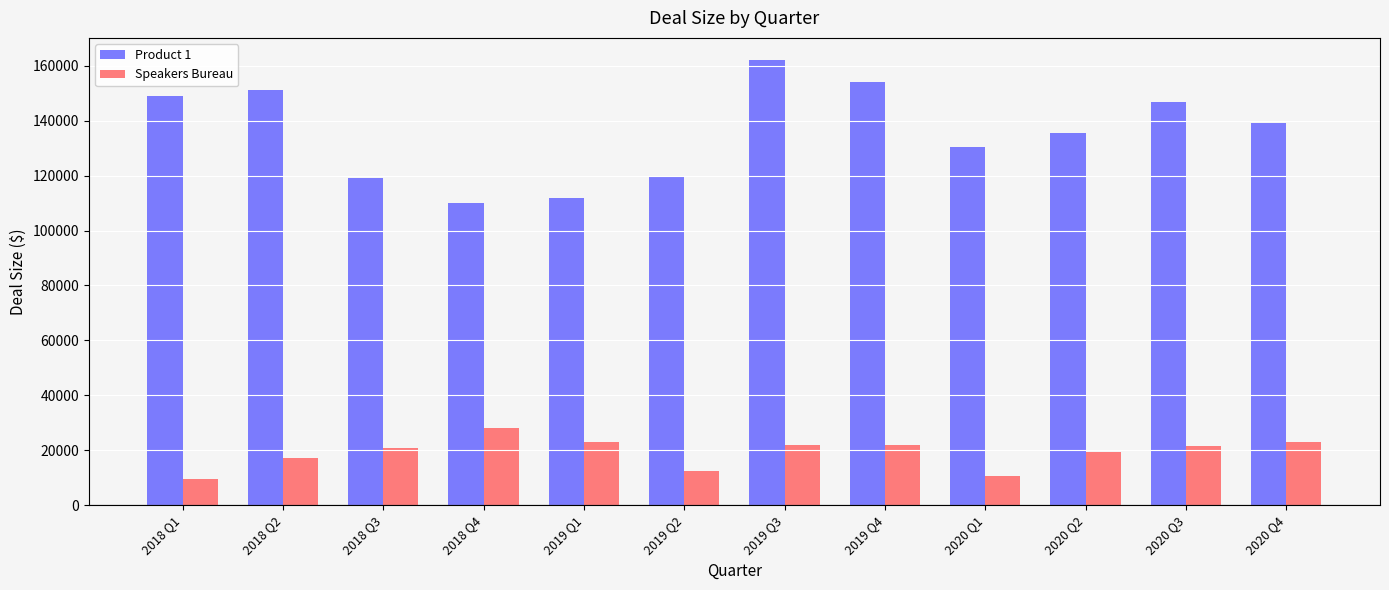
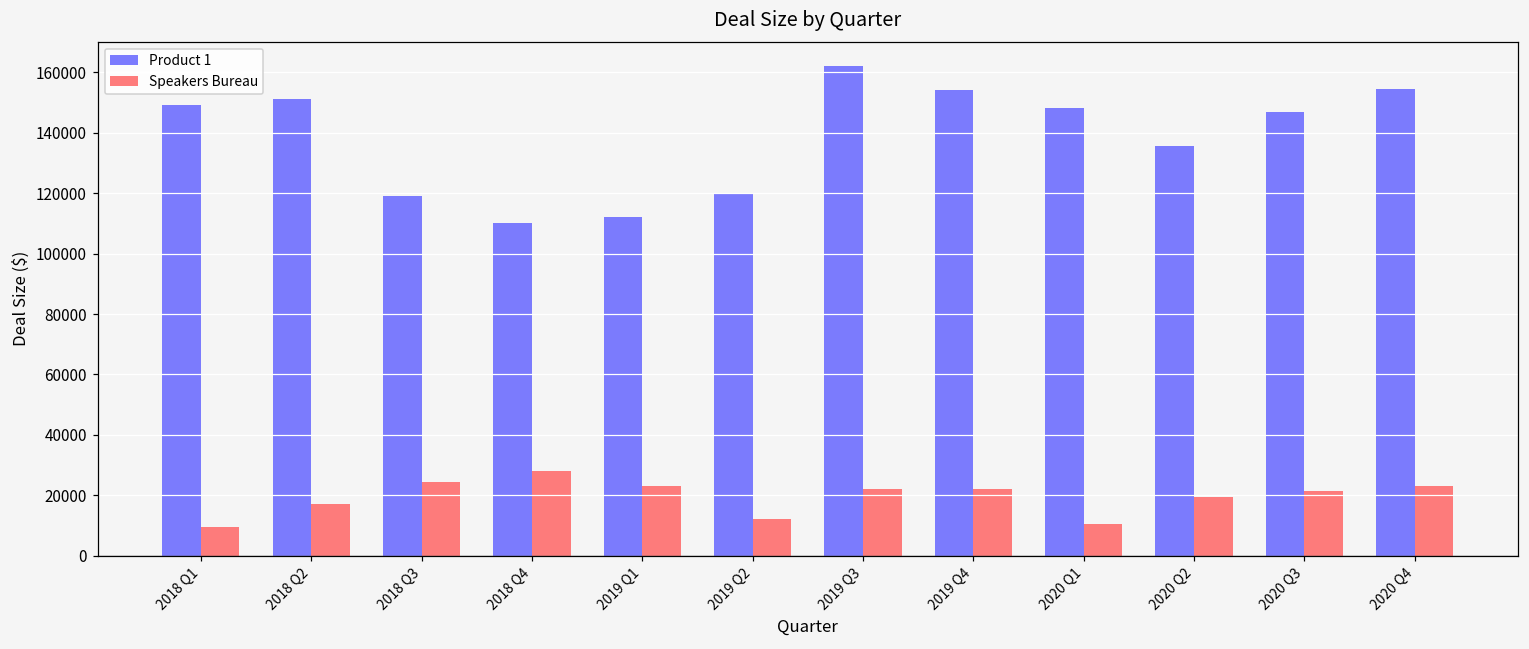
Speakers Bureau, 2018 Q3: 21000 -> 24000
Product 1, 2020 Q1: 131000 -> 148000
Product 1, 2020 Q4: 139000 -> 155000
